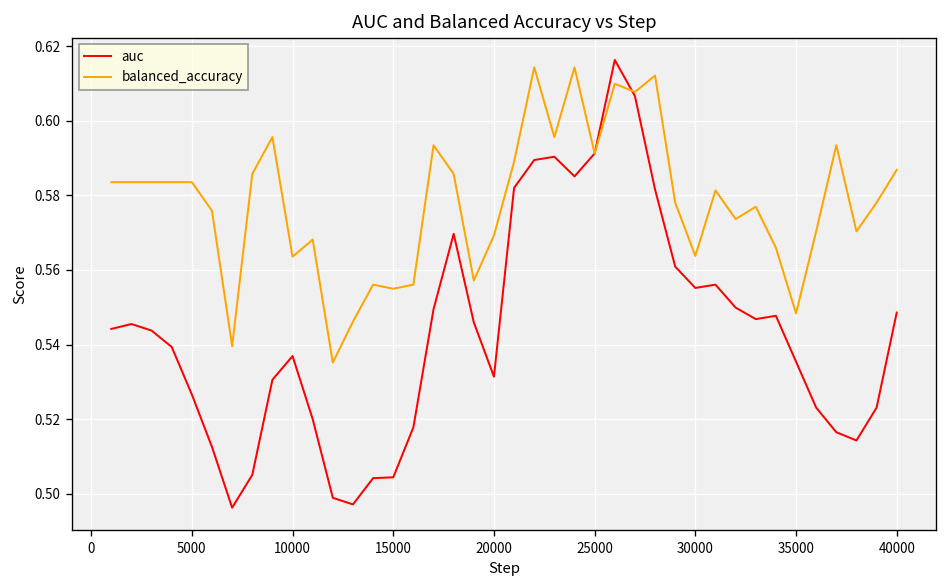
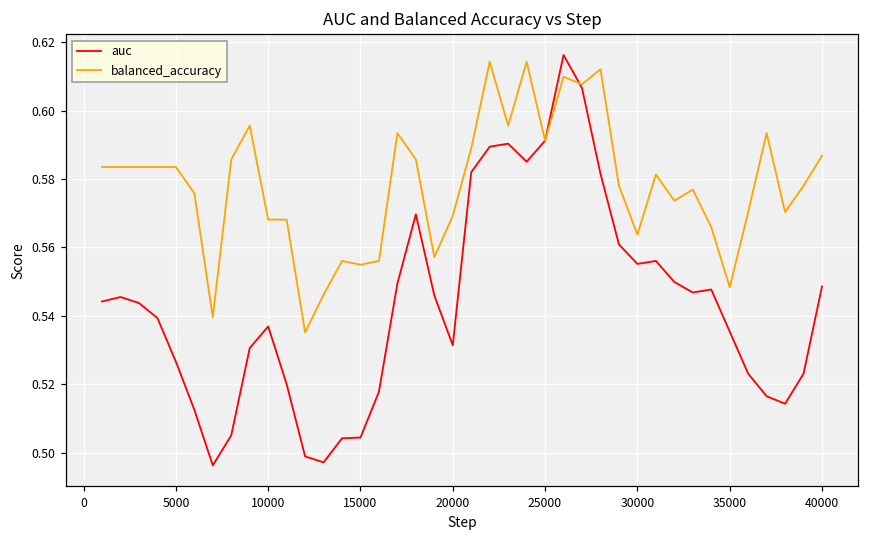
balanced_accuracy, 10000: 0.564 -> 0.568
